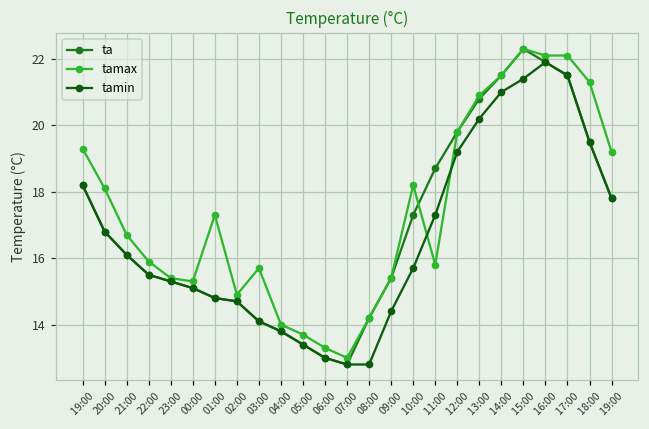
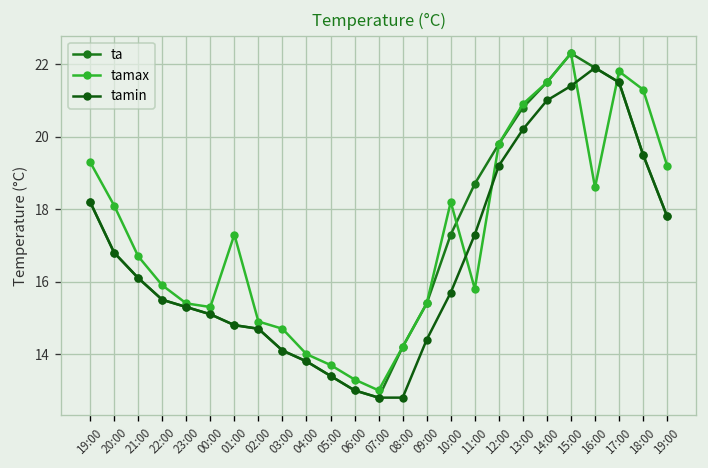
tamax, 03:00: 15.7 -> 14.7
tamax, 16:00: 22.1 -> 18.6
tamax, 17:00: 22.1 -> 21.8
